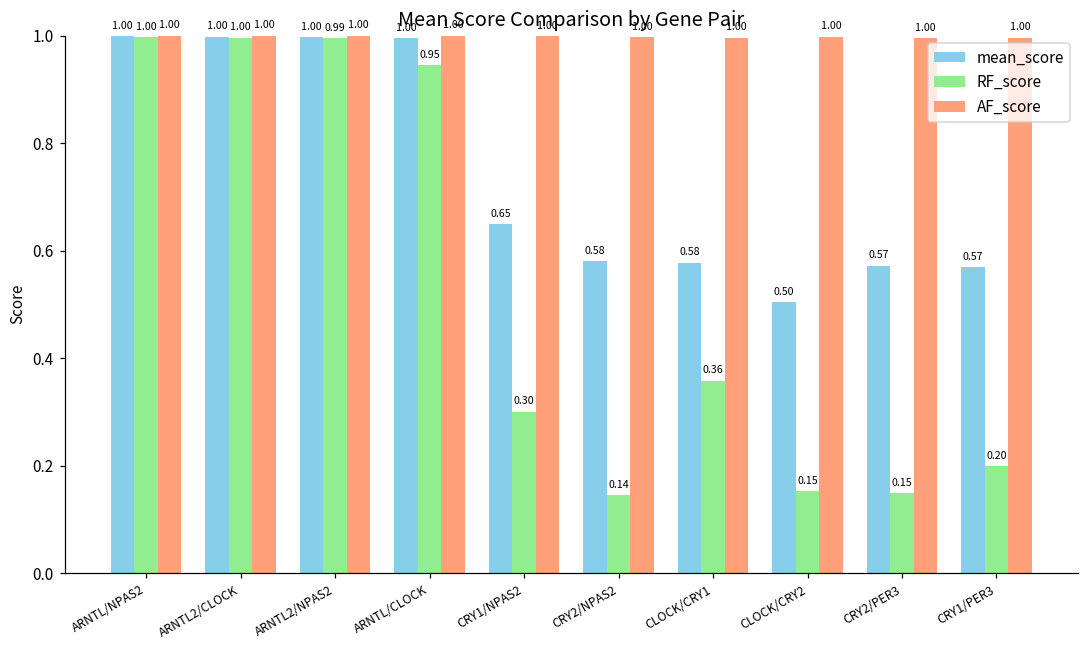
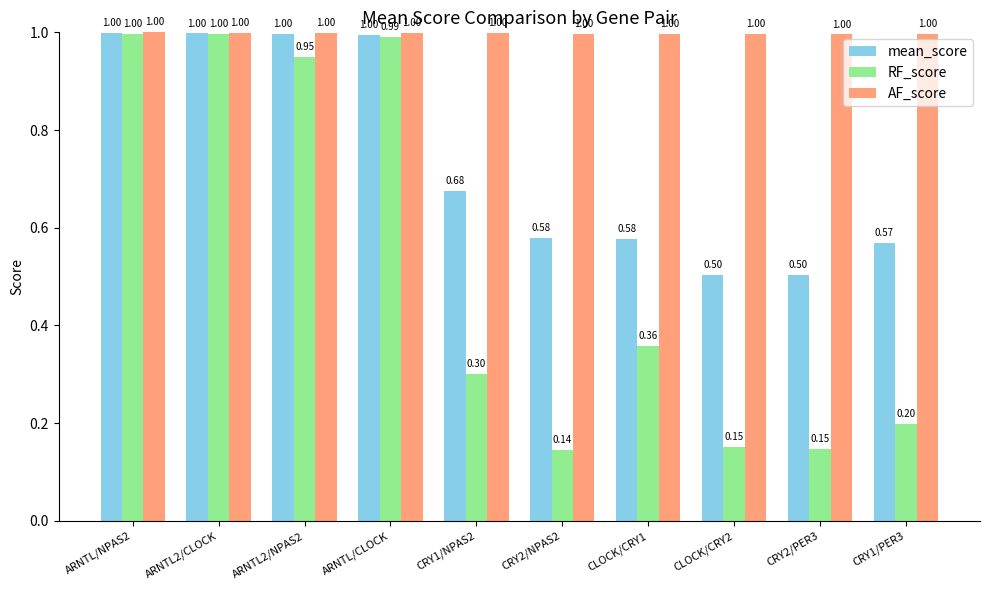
RF_score, ARNTL2/NPAS2: 0.99 -> 0.95
RF_score, ARNTL/CLOCK: 0.95 -> 0.99
mean_score, CRY1/NPAS2: 0.65 -> 0.68
mean_score, CRY2/PER3: 0.57 -> 0.50
